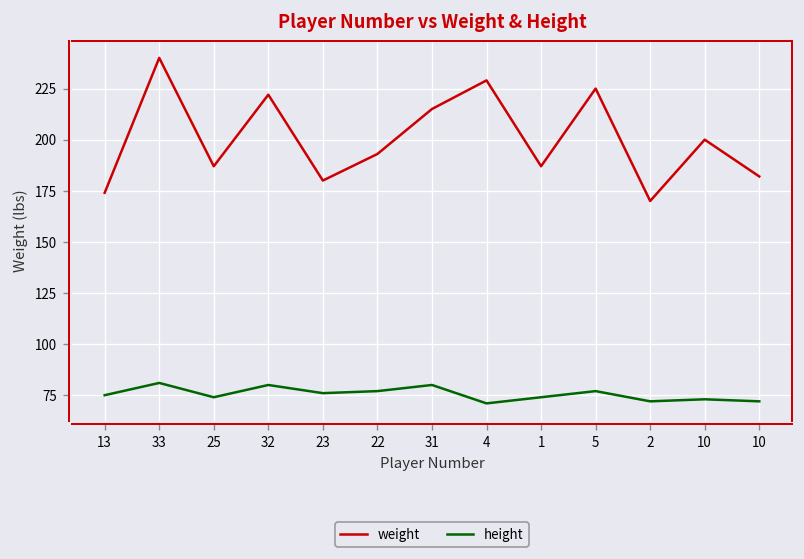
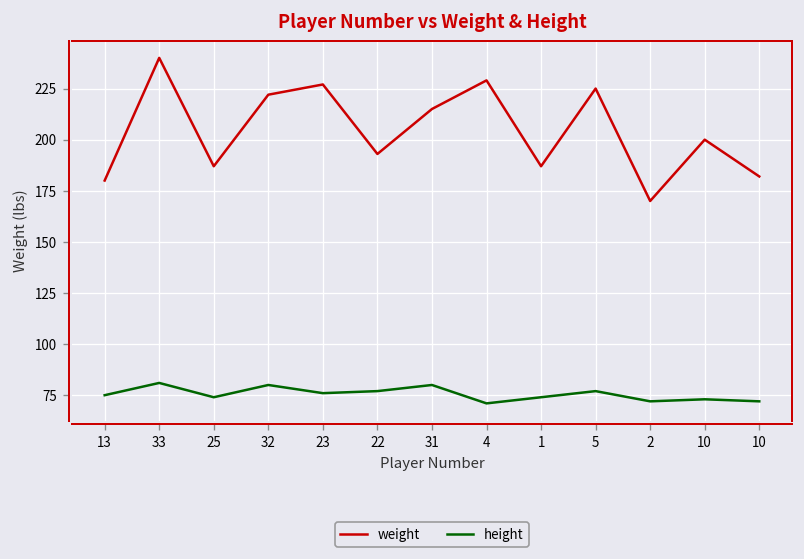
weight, 13: 174 -> 180
weight, 23: 180 -> 227
